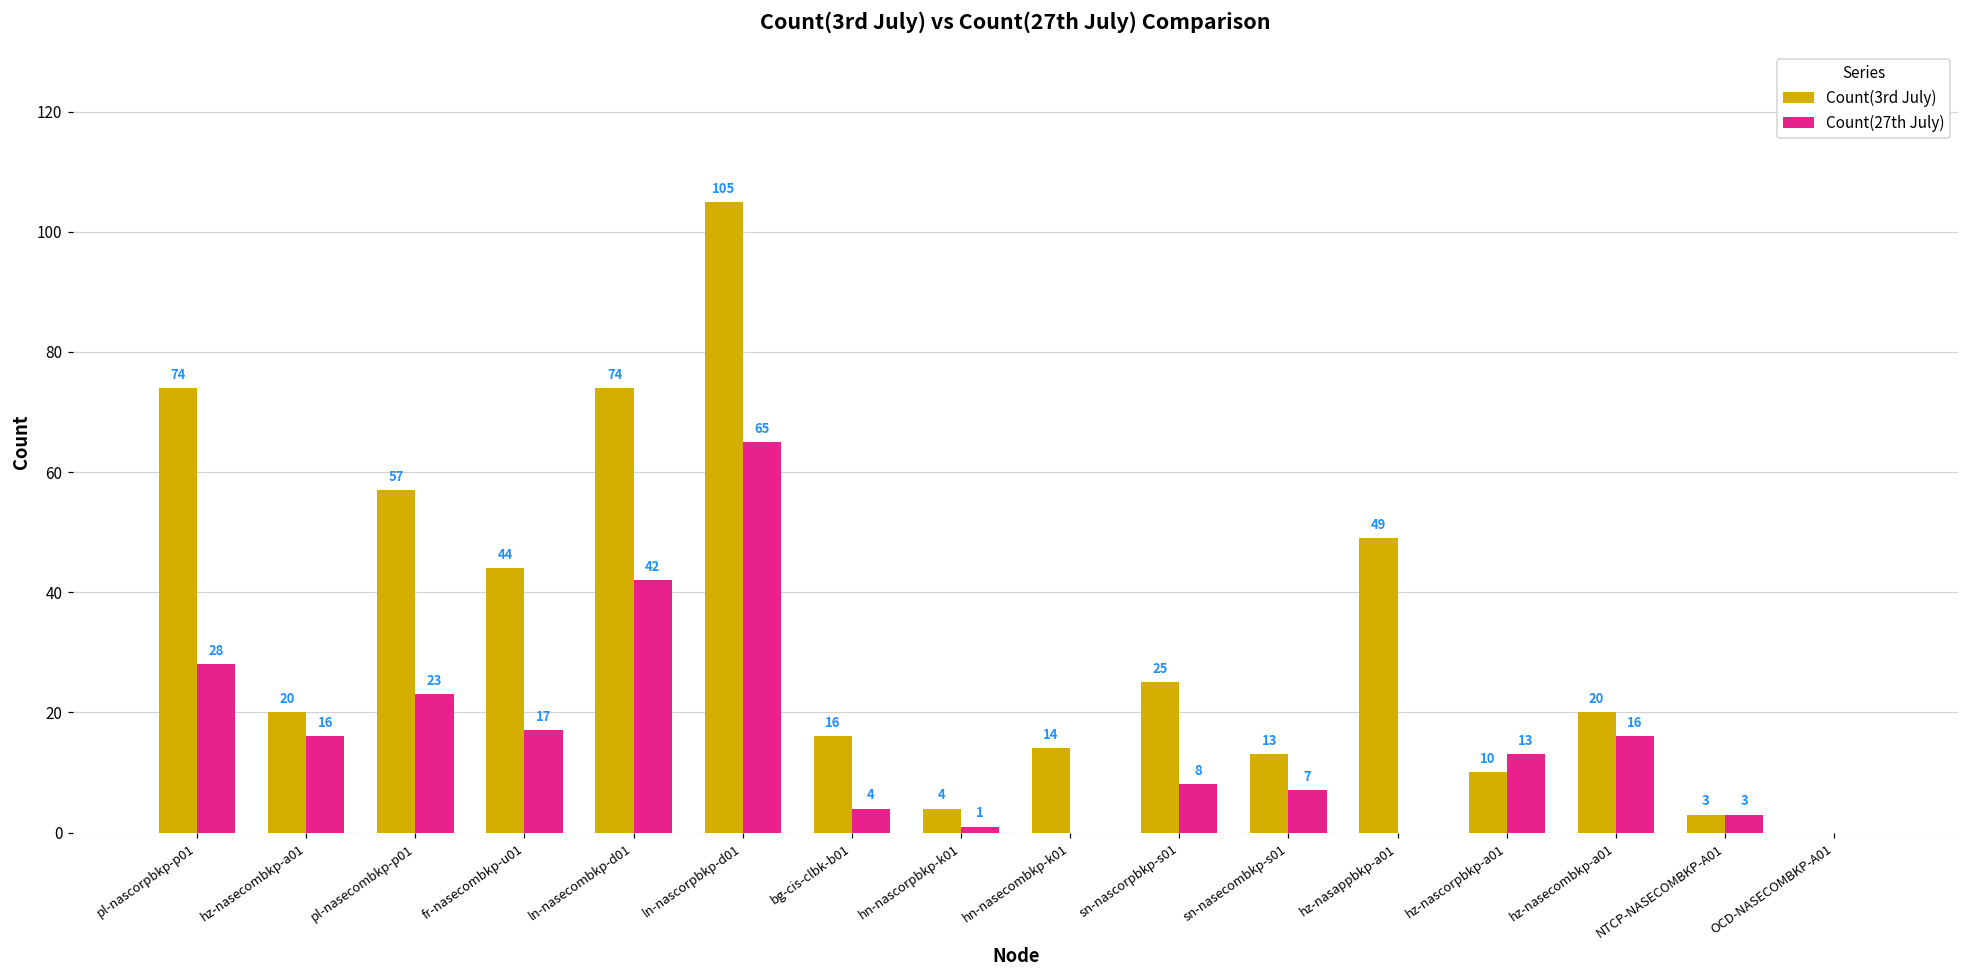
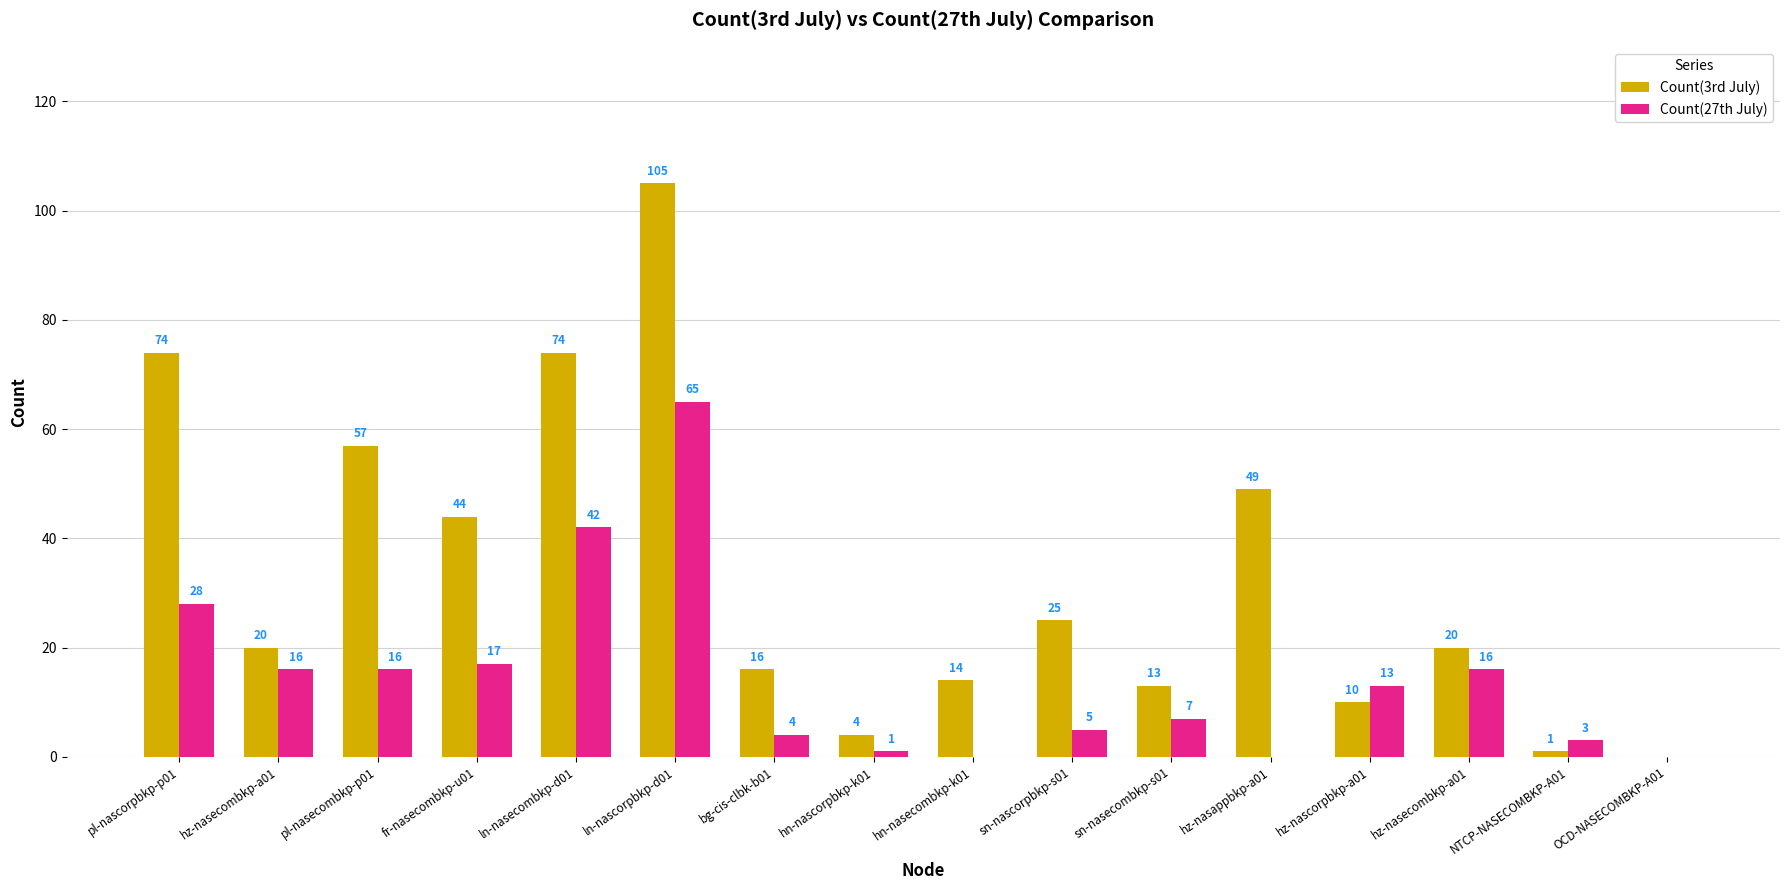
Count(27th July), pl-nasecombkp-p01: 23 -> 16
Count(27th July), sn-nascorpbkp-s01: 8 -> 5
Count(3rd July), NTCP-NASECOMBKP-A01: 3 -> 1
